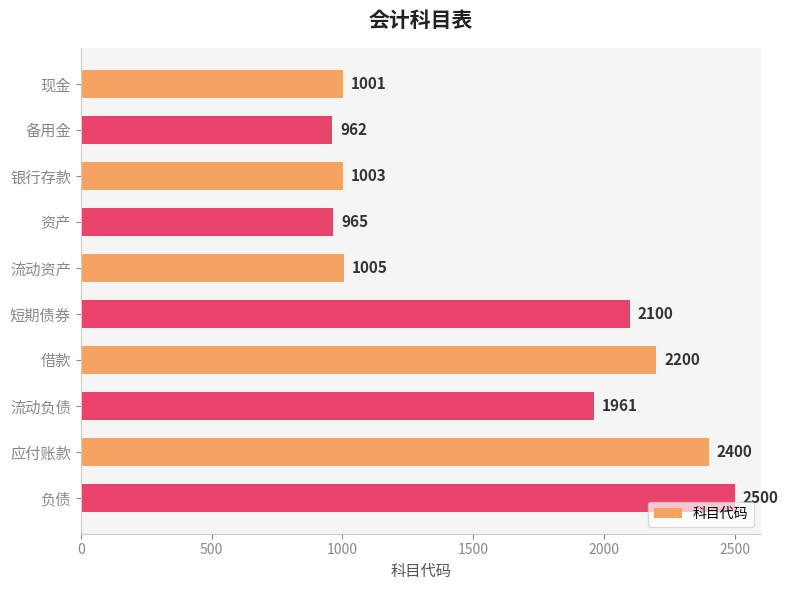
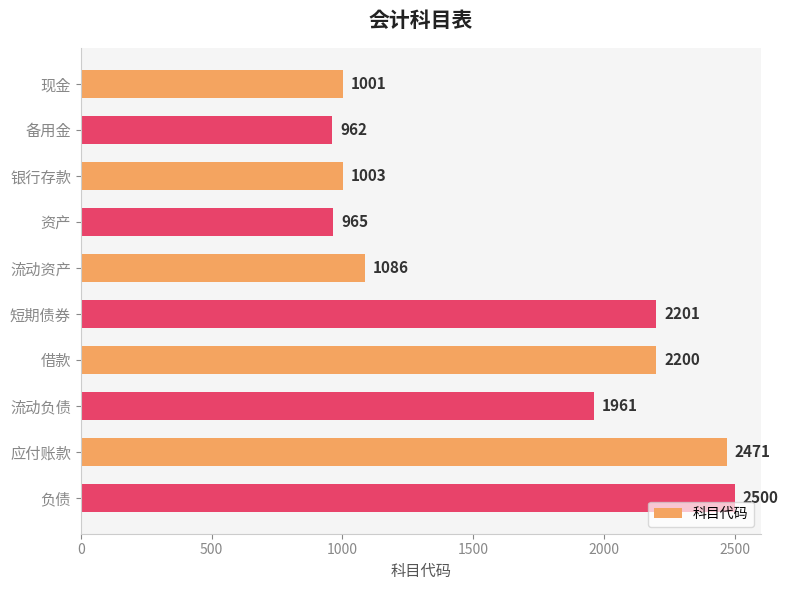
流动资产: 1005 -> 1086
短期债券: 2100 -> 2201
应付账款: 2400 -> 2471
